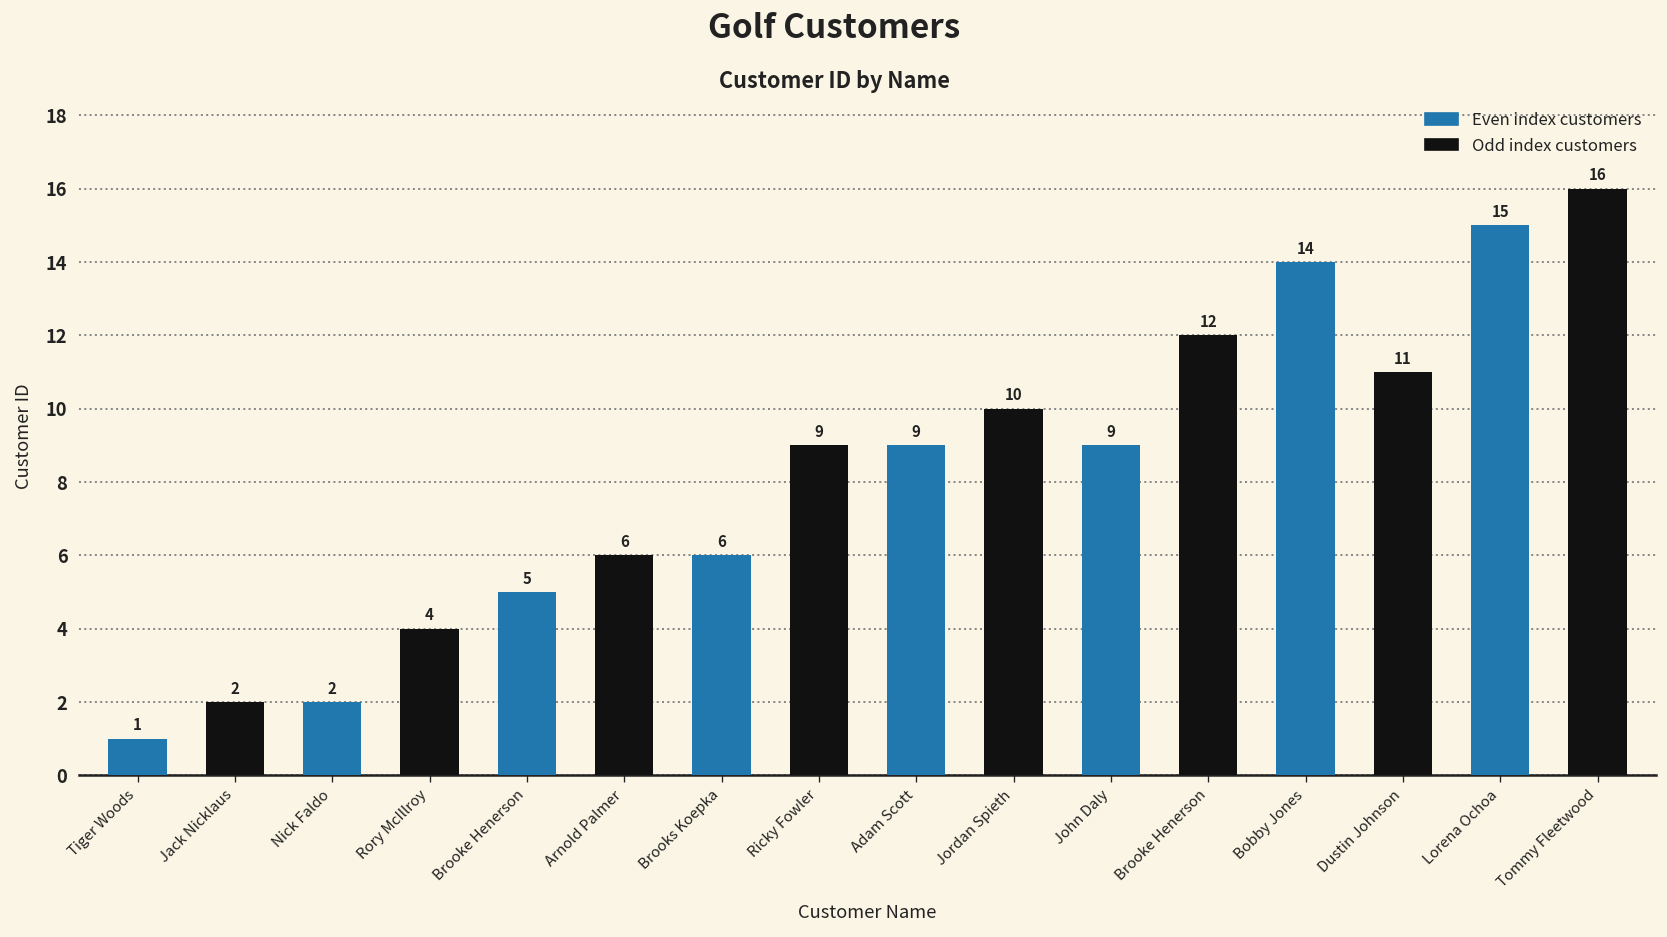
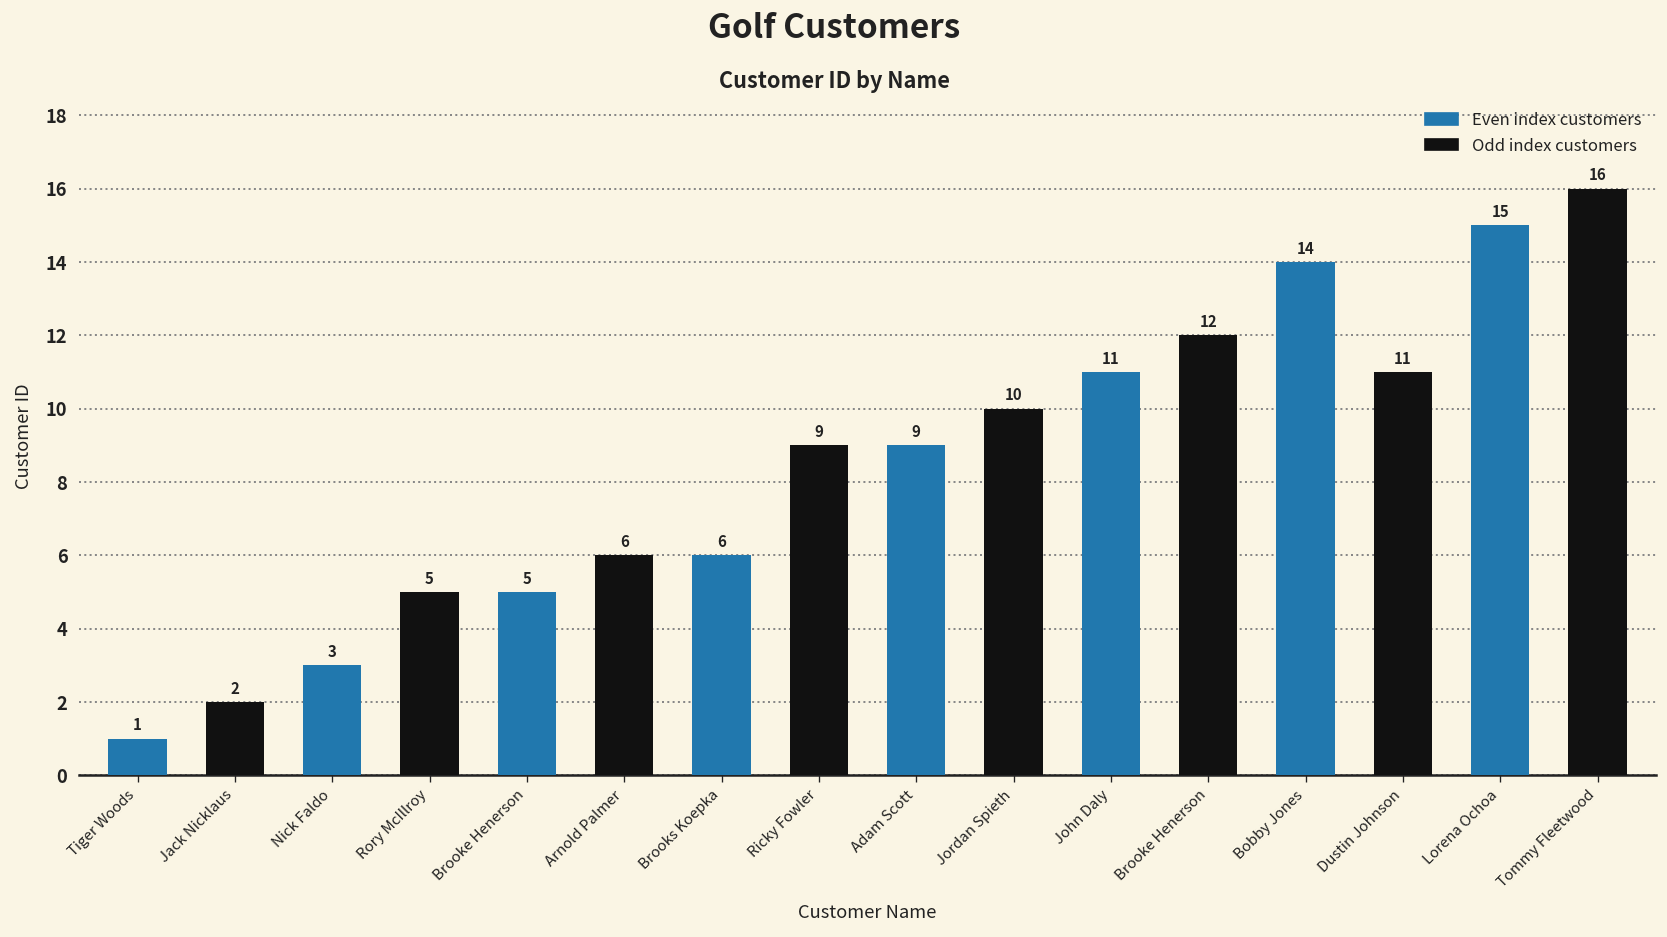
Nick Faldo: 2 -> 3
Rory McIllroy: 4 -> 5
John Daly: 9 -> 11
